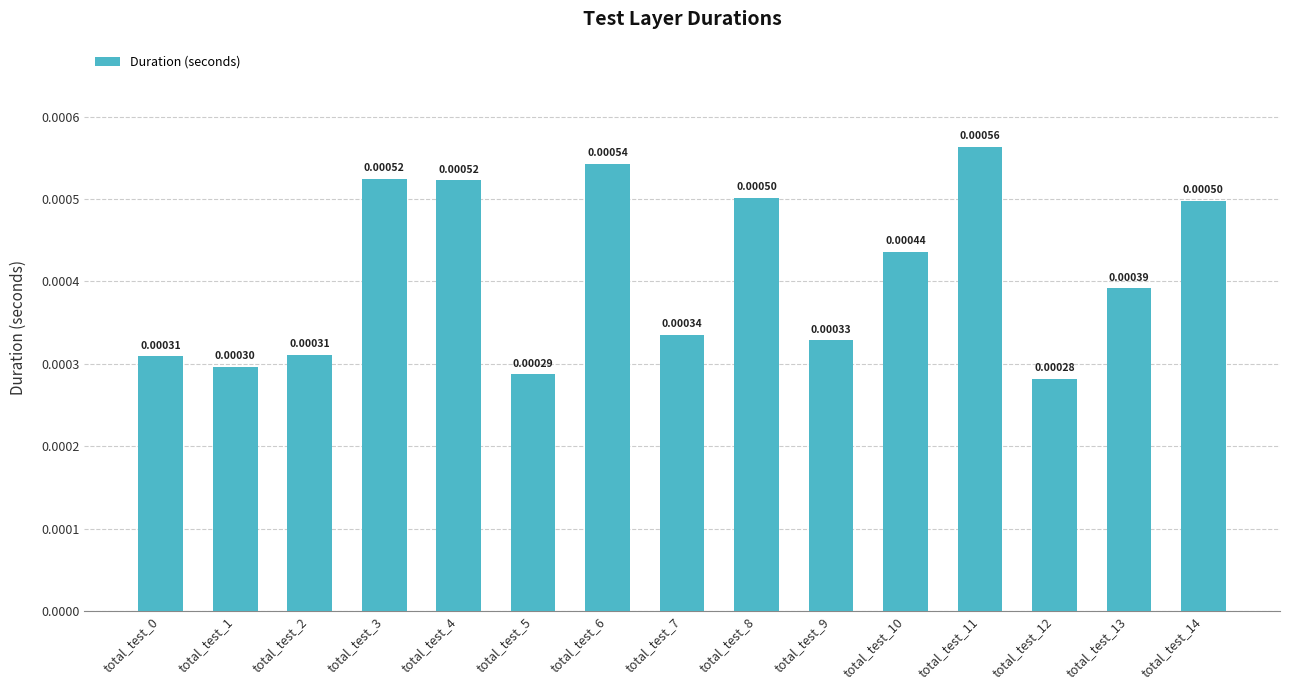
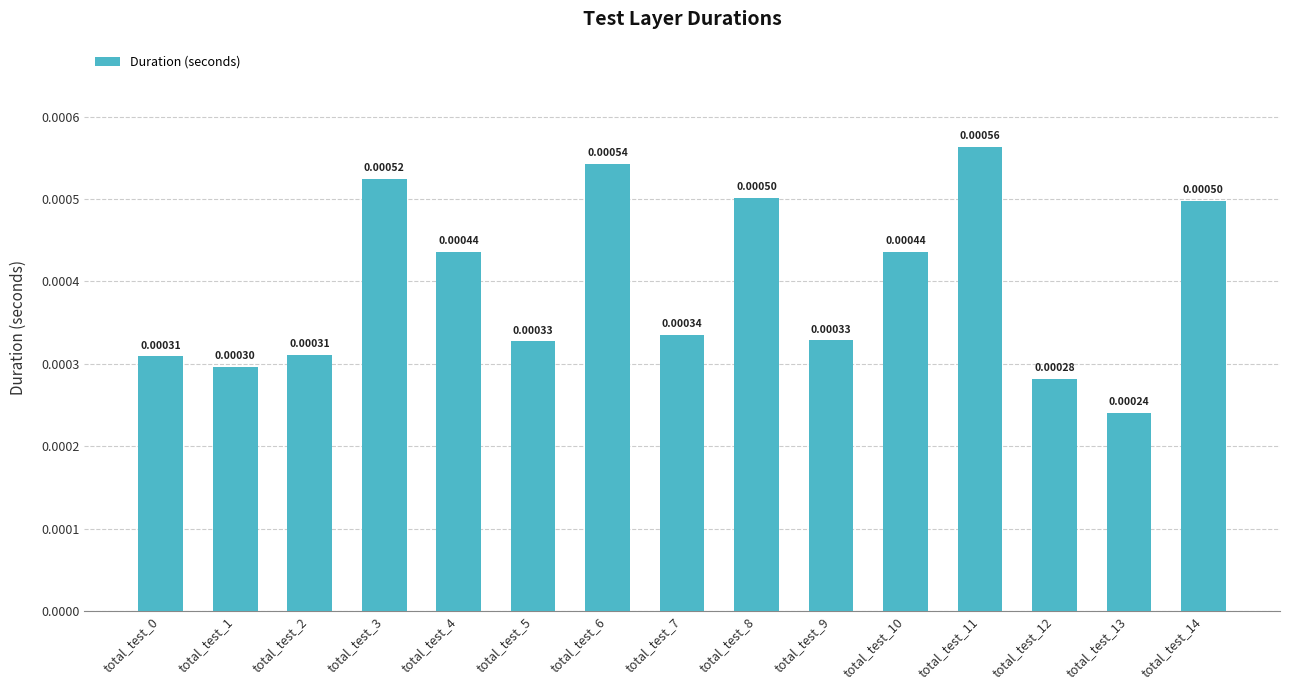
total_test_4: 0.00052 -> 0.00044
total_test_5: 0.00029 -> 0.00033
total_test_13: 0.00039 -> 0.00024
